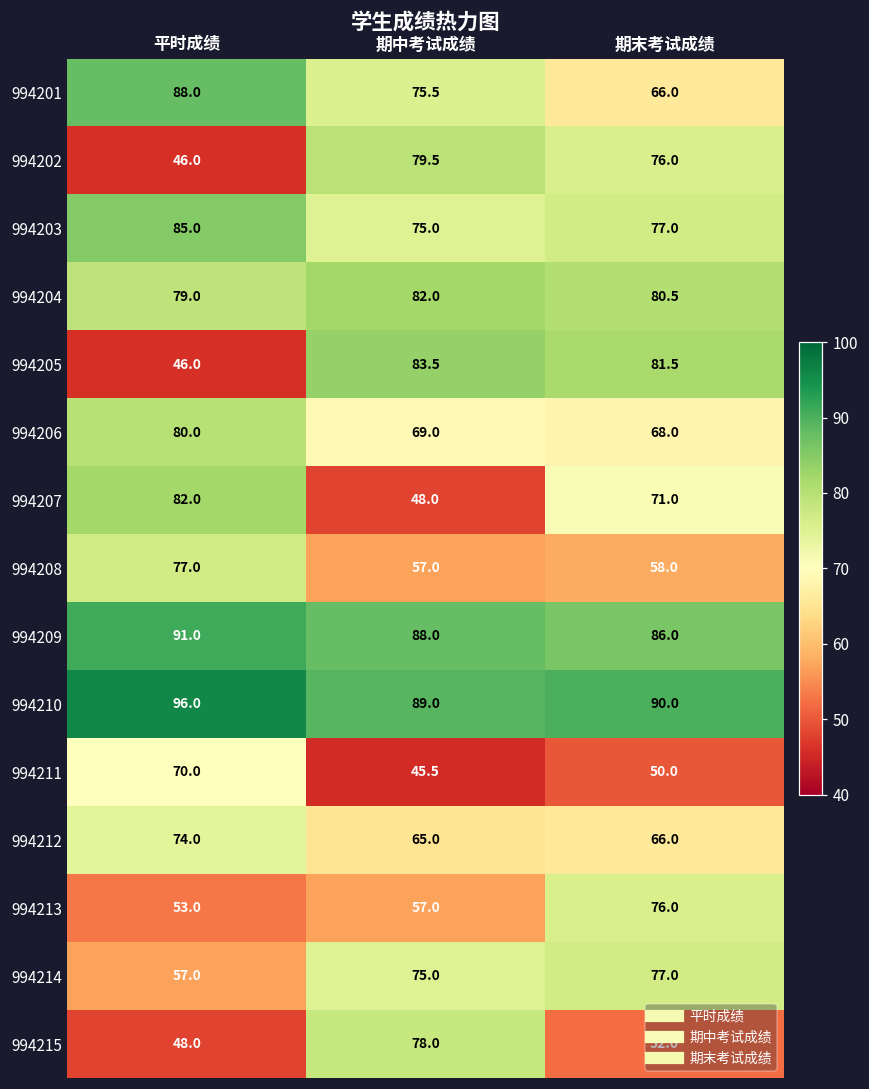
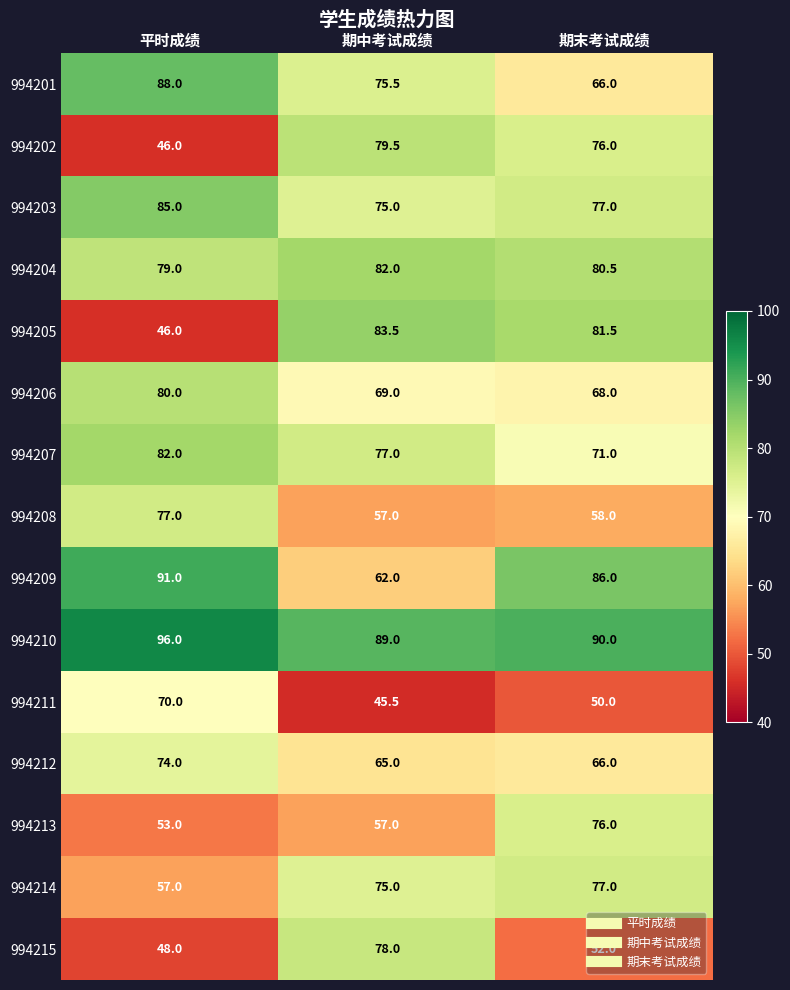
994207, 期中考试成绩: 48.0 -> 77.0
994209, 期中考试成绩: 88.0 -> 62.0
